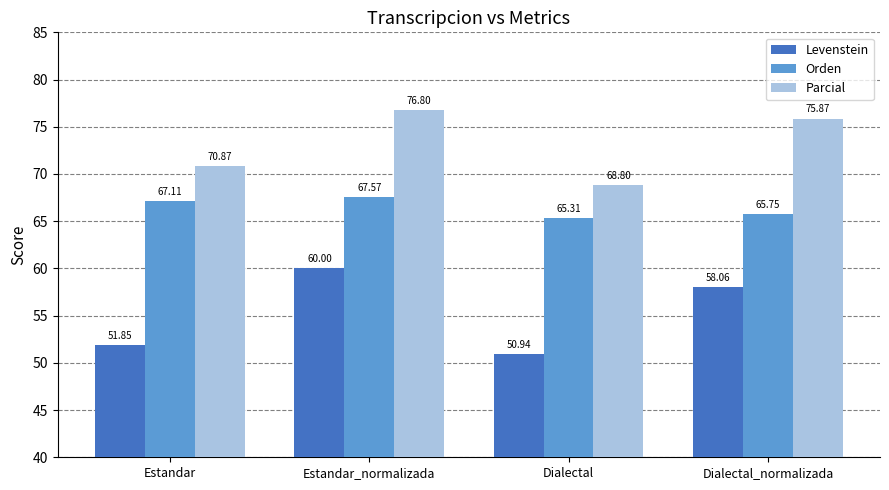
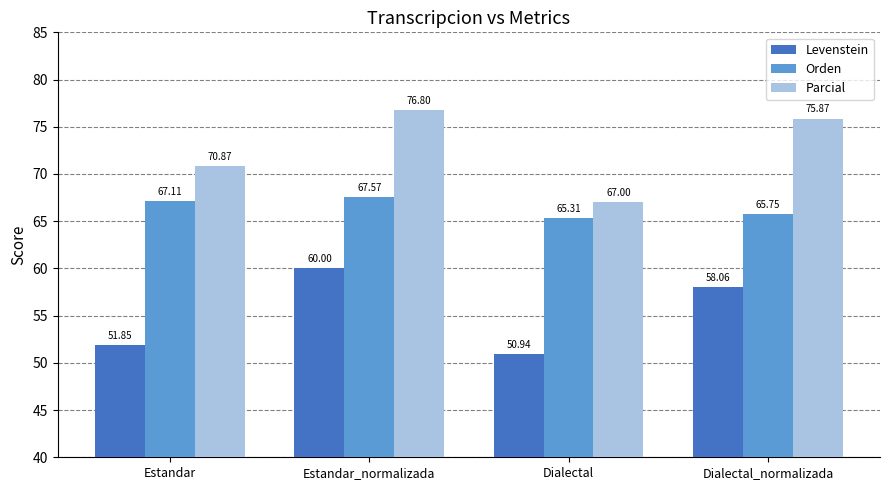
Parcial, Dialectal: 68.80 -> 67.00
